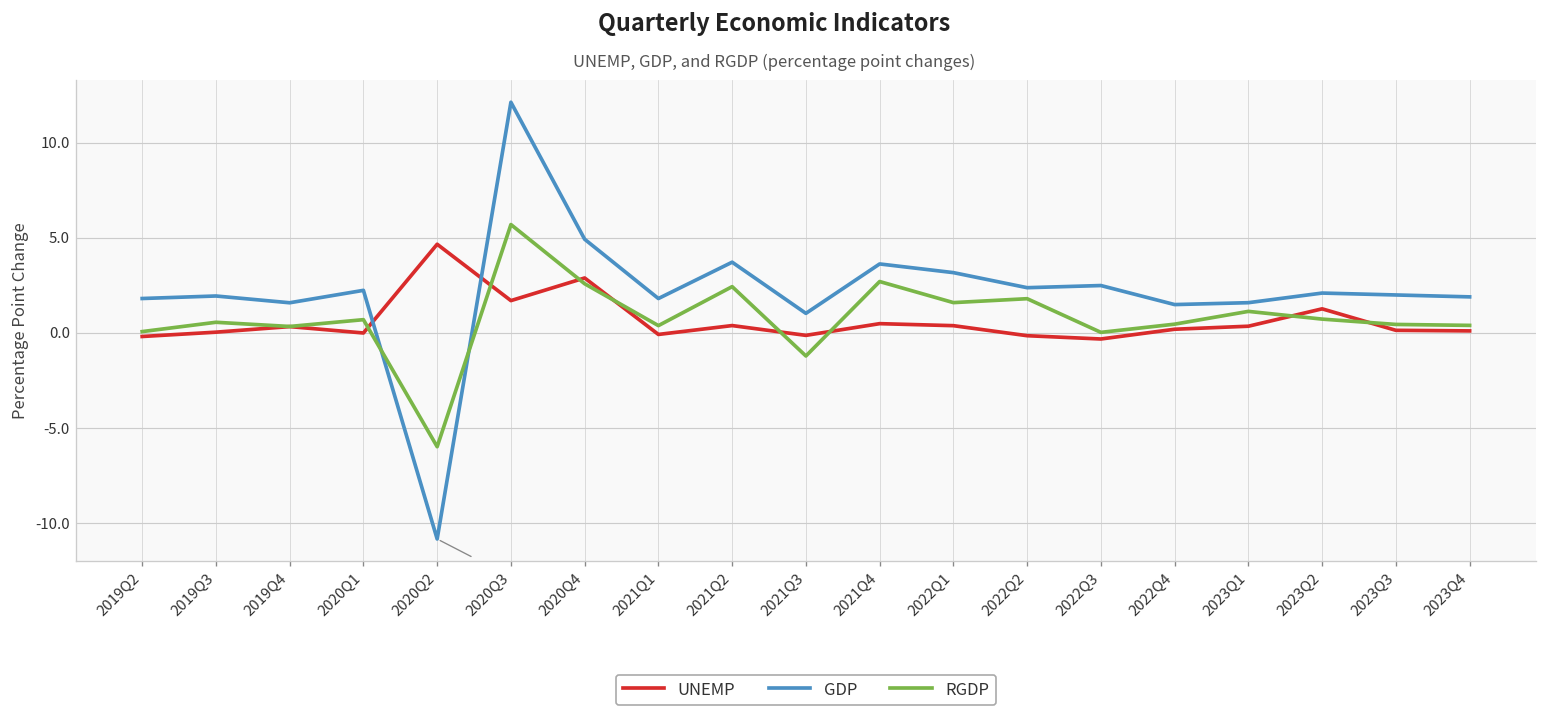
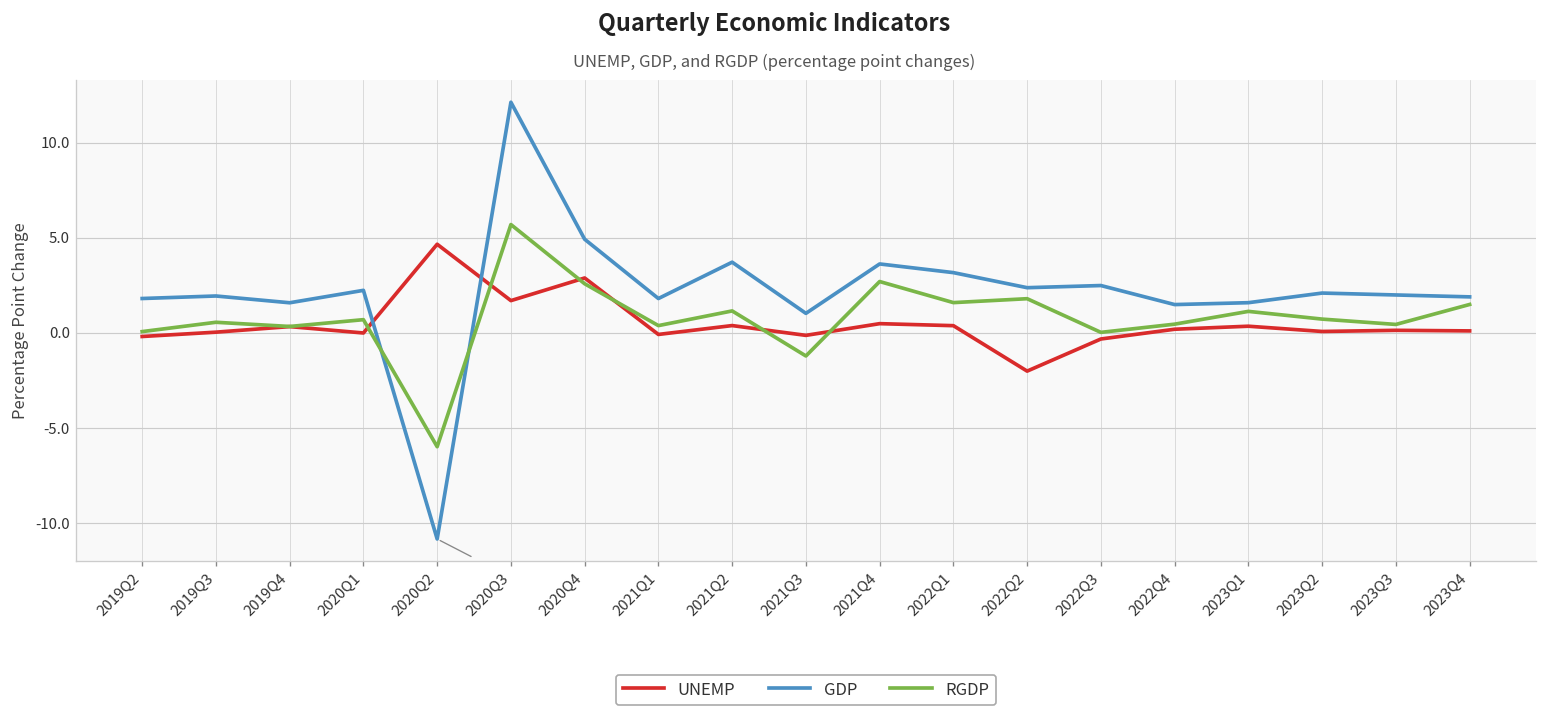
RGDP, 2021Q2: 2.4 -> 1.2
UNEMP, 2022Q2: -0.1 -> -2.0
UNEMP, 2023Q2: 1.3 -> 0.1
RGDP, 2023Q4: 0.4 -> 1.5
